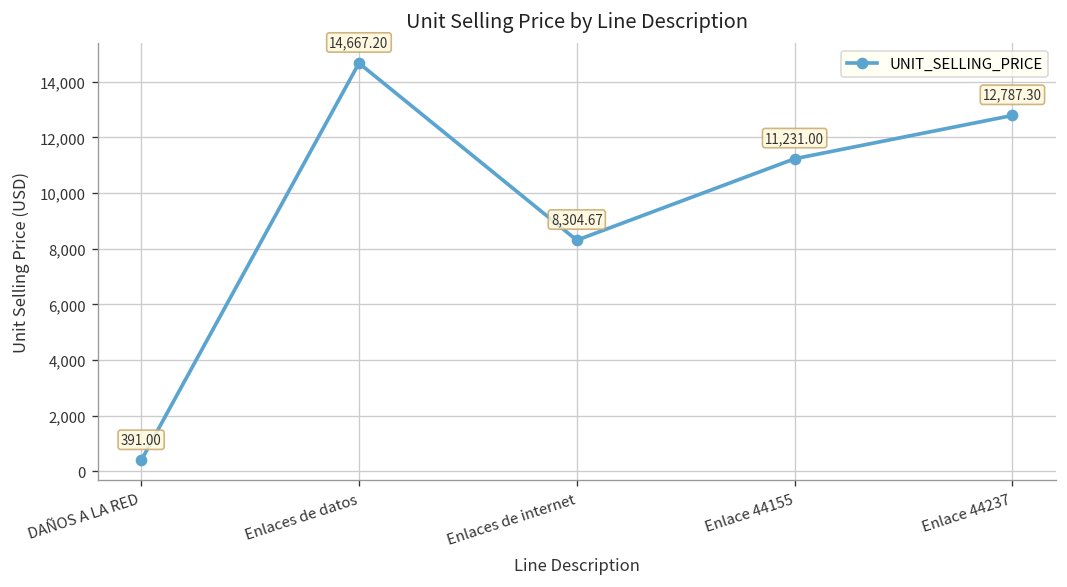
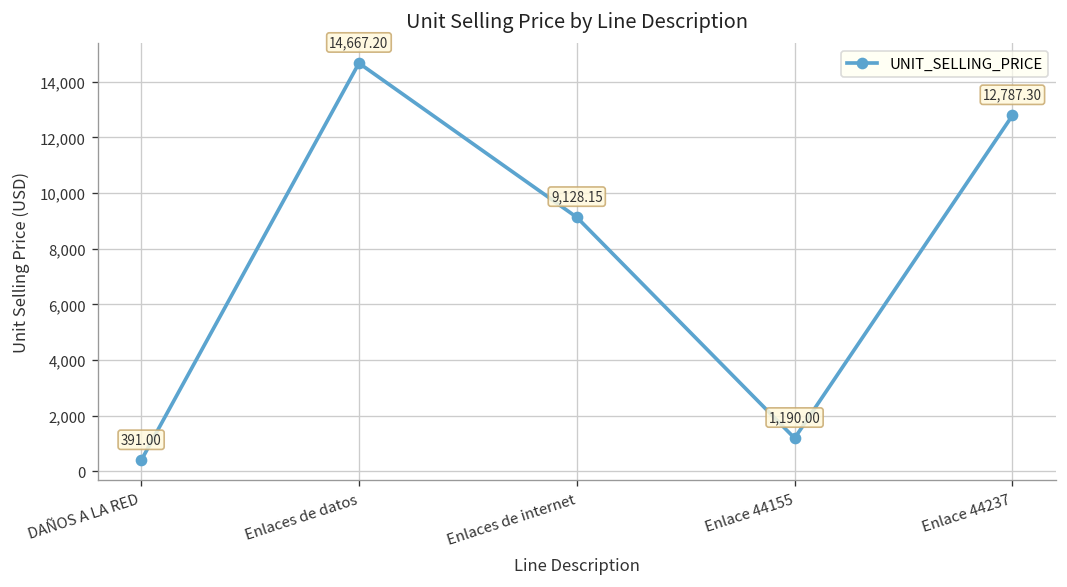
Enlaces de internet: 8,304.67 -> 9,128.15
Enlace 44155: 11,231.00 -> 1,190.00
